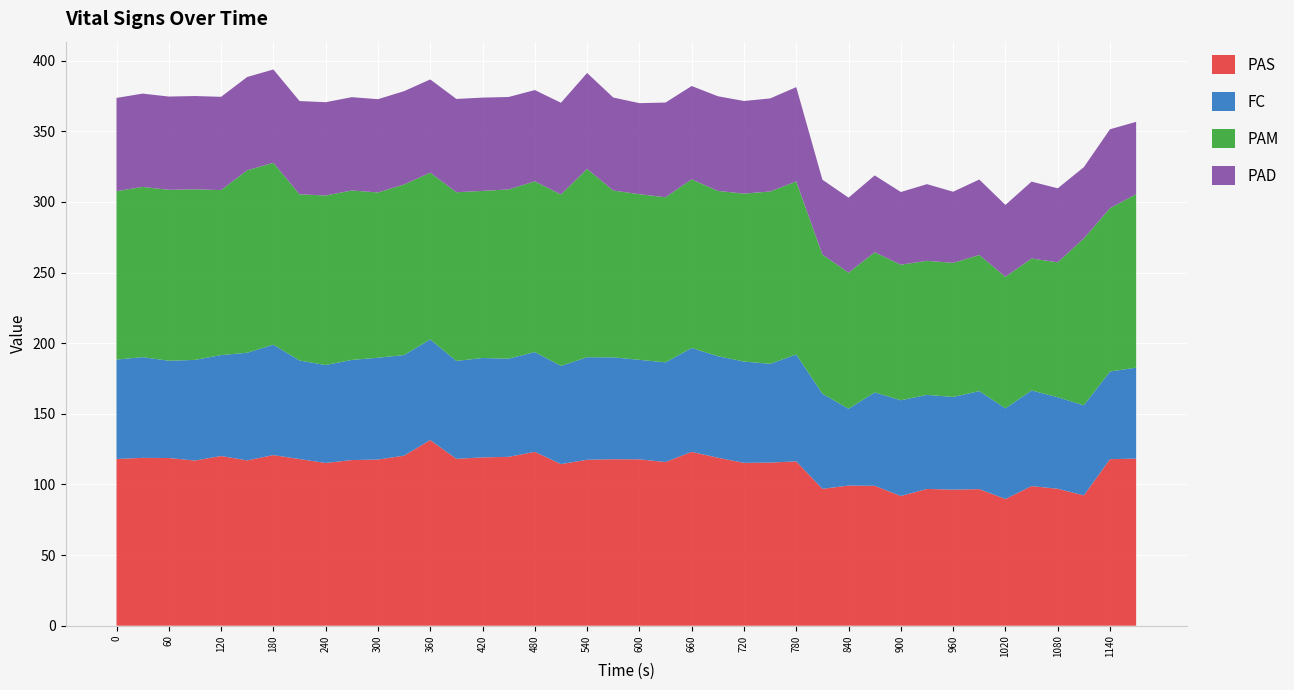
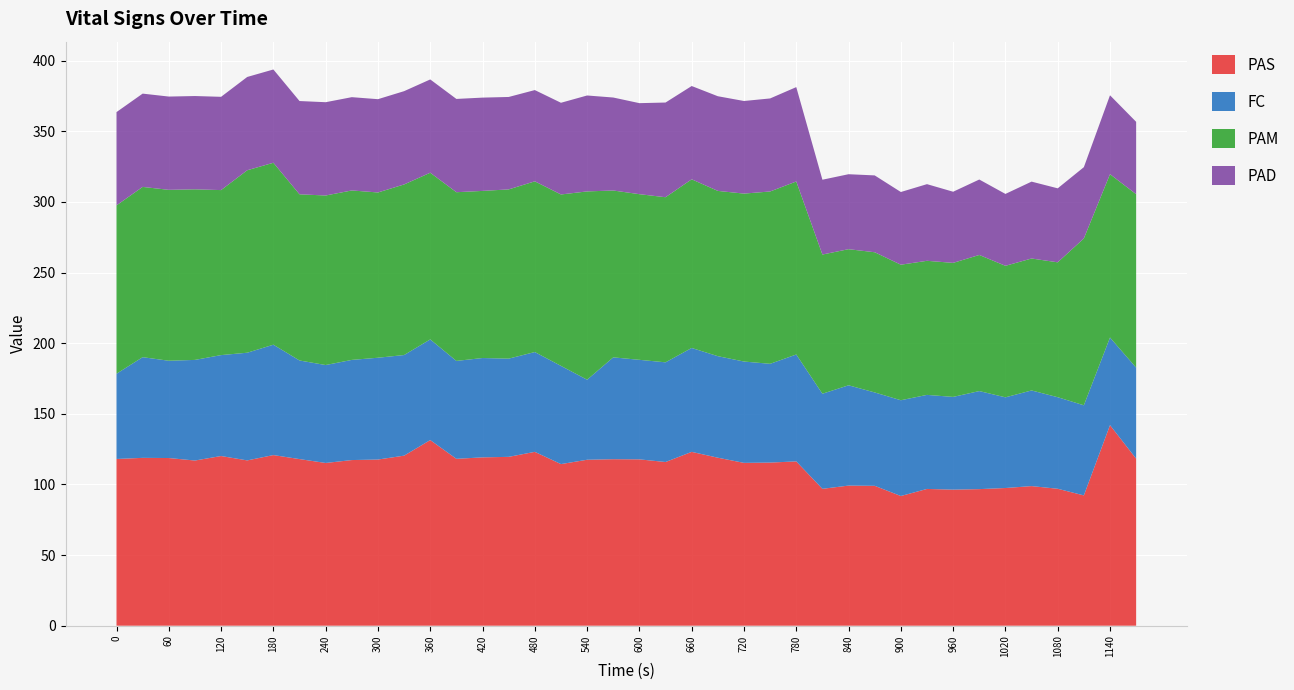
FC, 0: 70 -> 60
FC, 540: 73 -> 57
FC, 840: 54 -> 71
PAS, 1020: 90 -> 97
PAS, 1140: 118 -> 142
